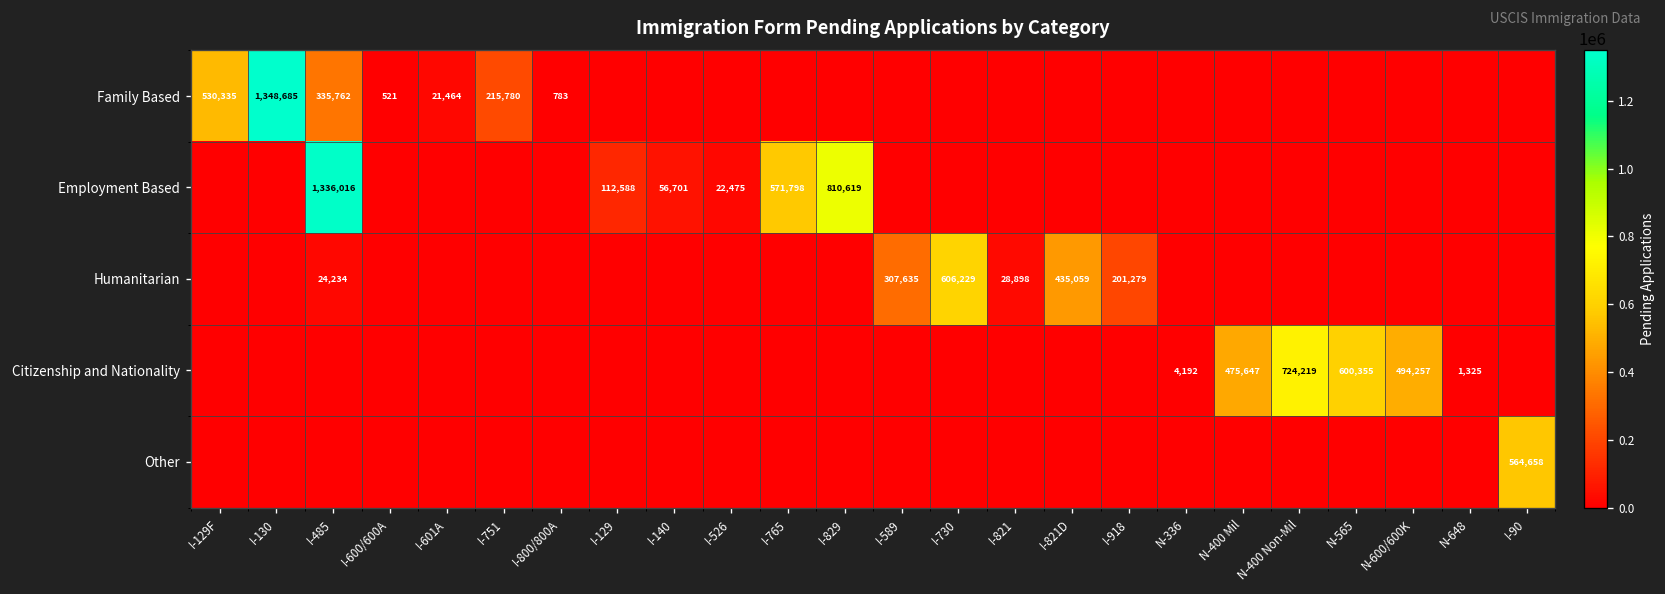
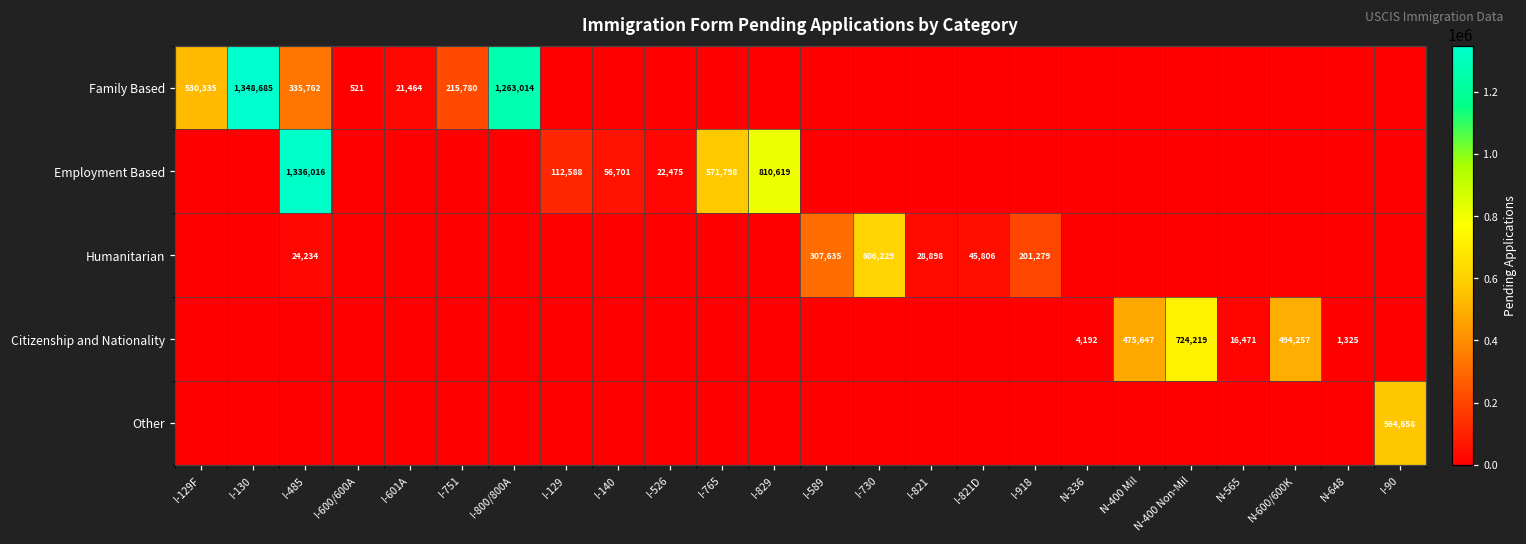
Family Based, I-800/800A: 783 -> 1,263,014
Humanitarian, I-821D: 435,059 -> 45,806
Citizenship and Nationality, N-565: 600,355 -> 16,471
